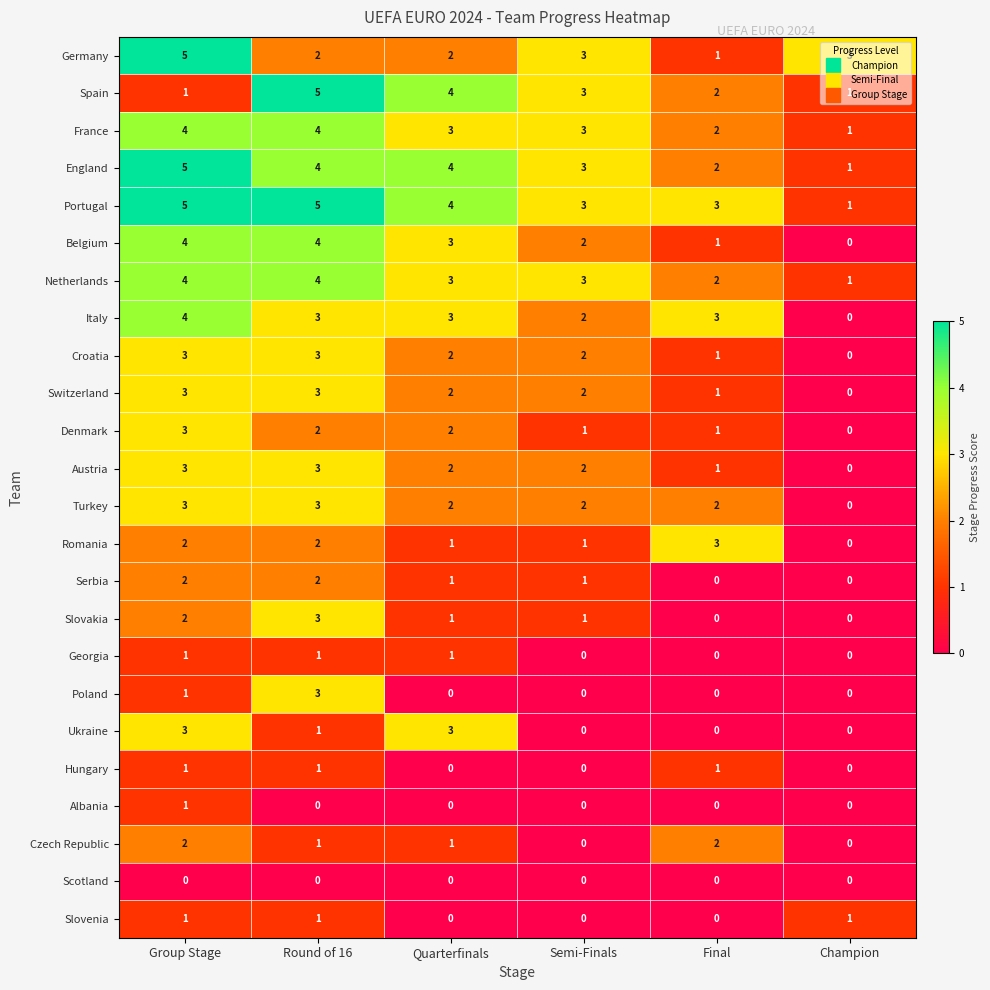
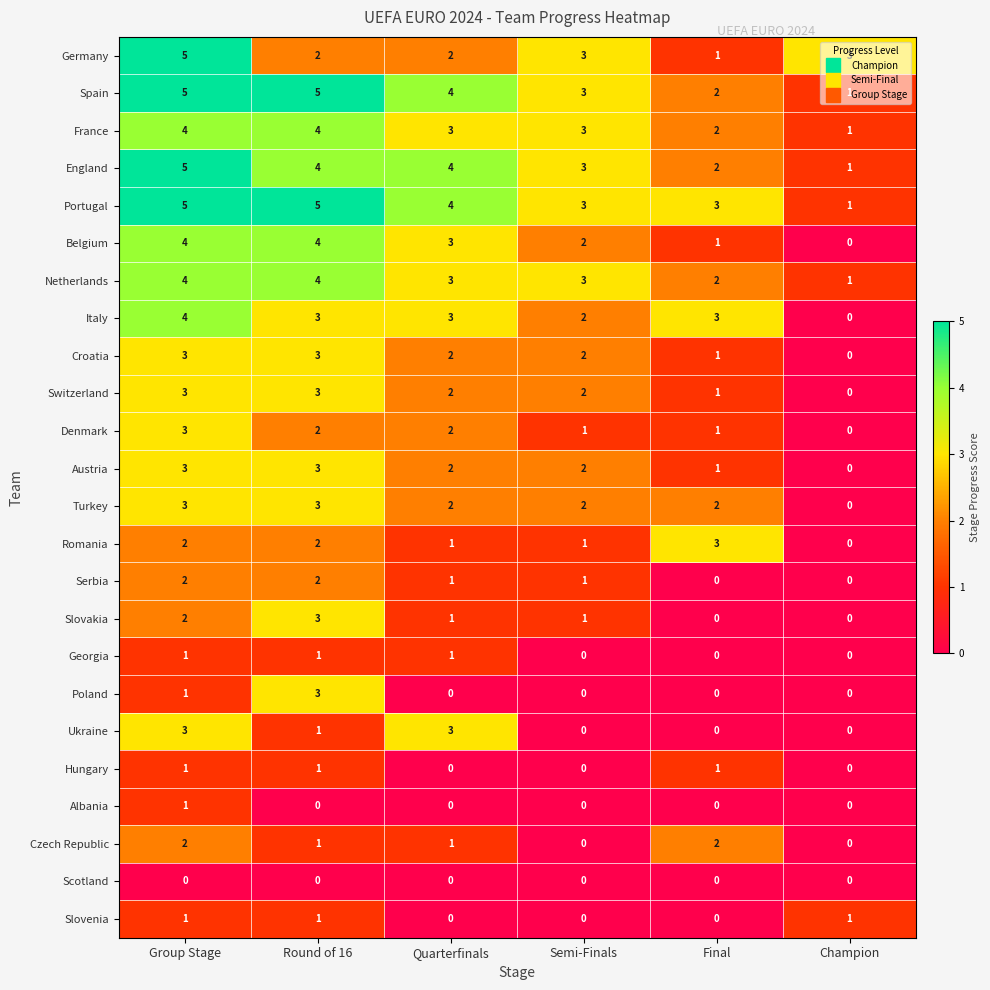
Spain, Group Stage: 1 -> 5
